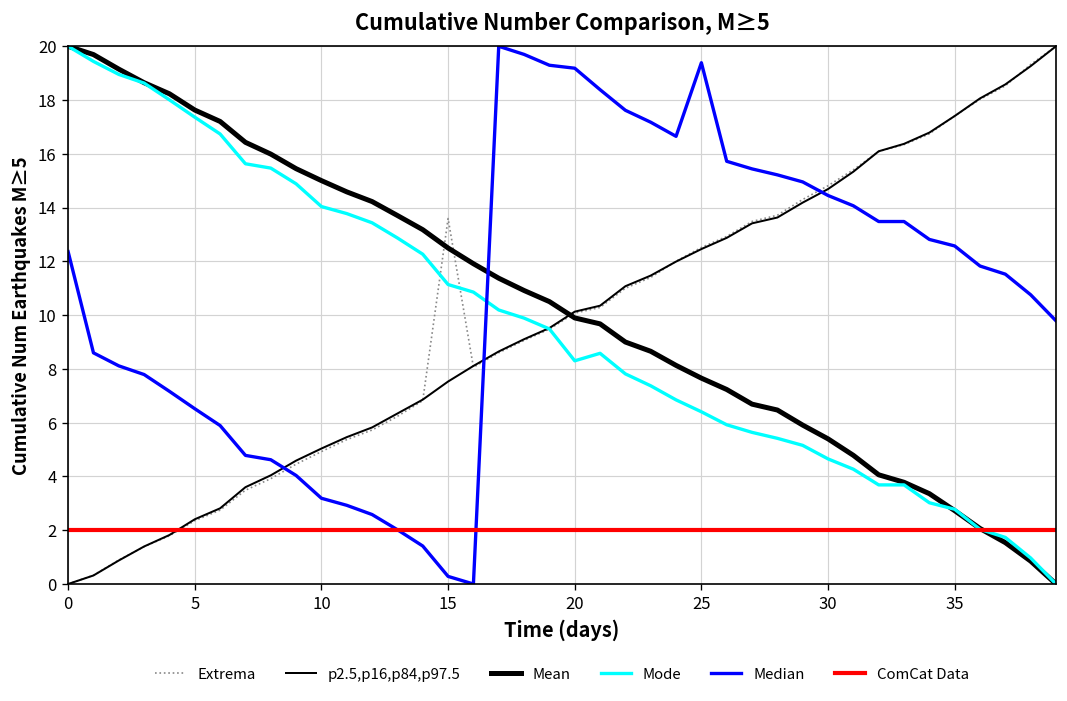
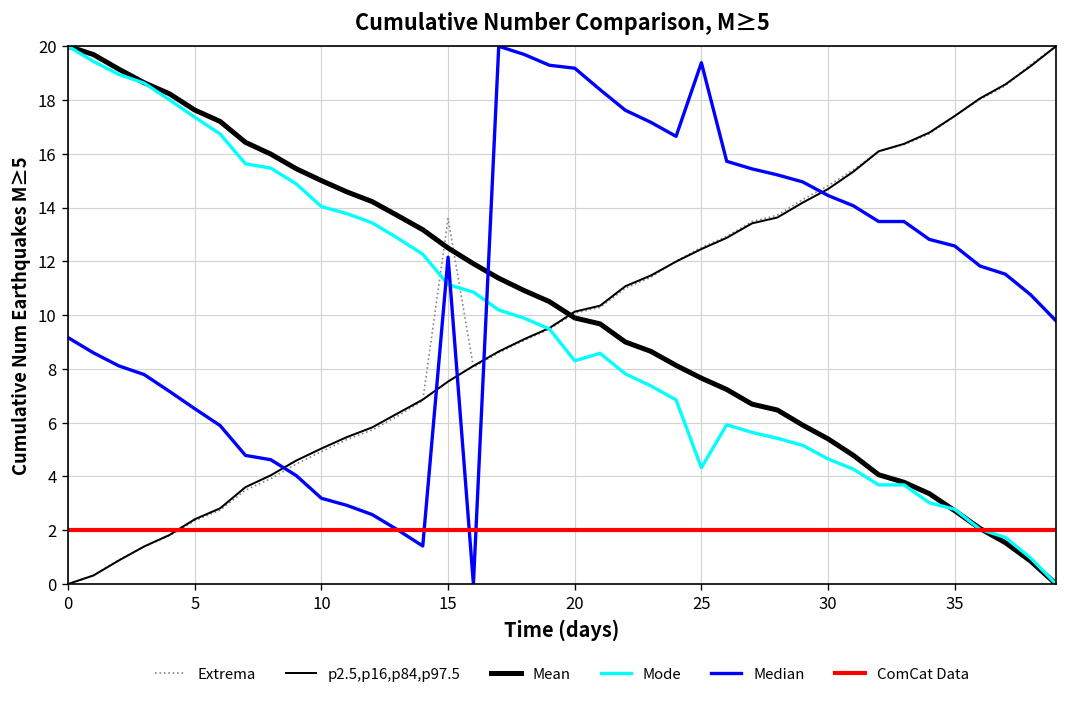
Median, 0: 12.4 -> 9.2
Median, 15: 0.3 -> 12.2
Mode, 25: 6.4 -> 4.3
